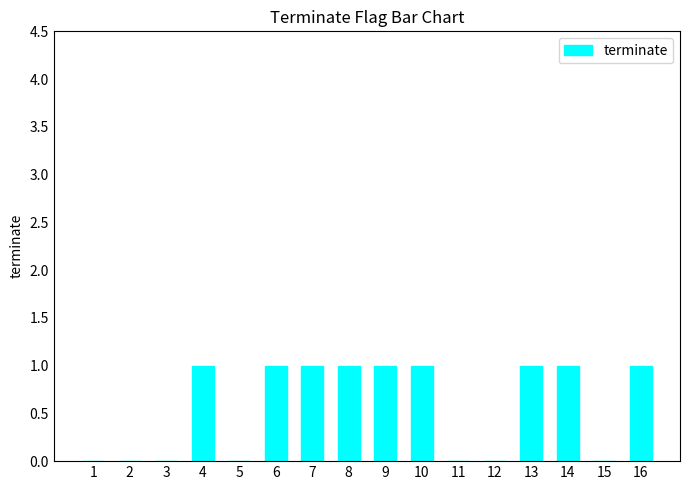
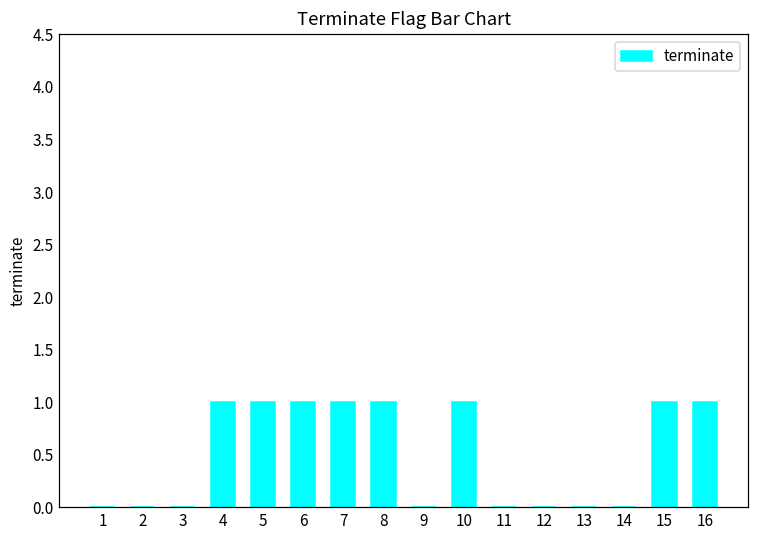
5: 0 -> 1
9: 1 -> 0
13: 1 -> 0
14: 1 -> 0
15: 0 -> 1
